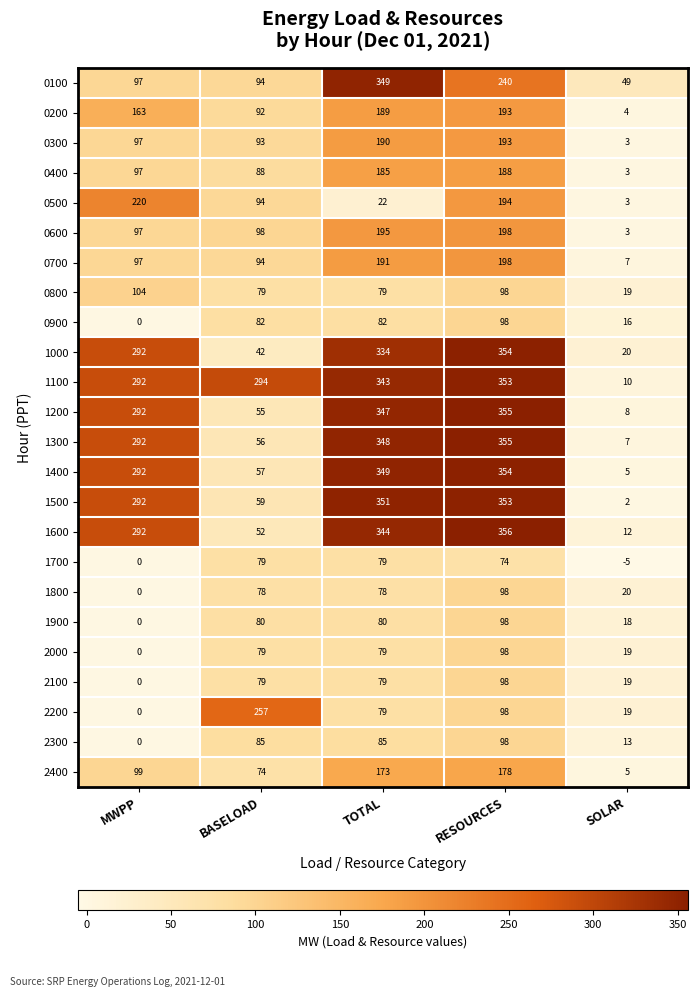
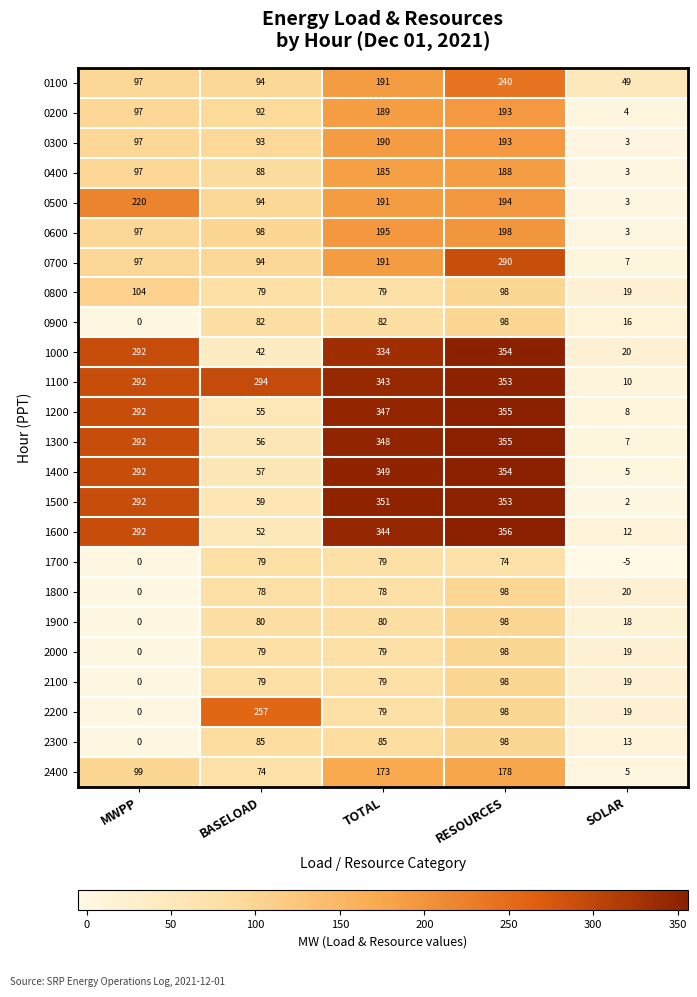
0100, TOTAL: 349 -> 191
0200, MWPP: 163 -> 97
0500, TOTAL: 22 -> 191
0700, RESOURCES: 198 -> 290
